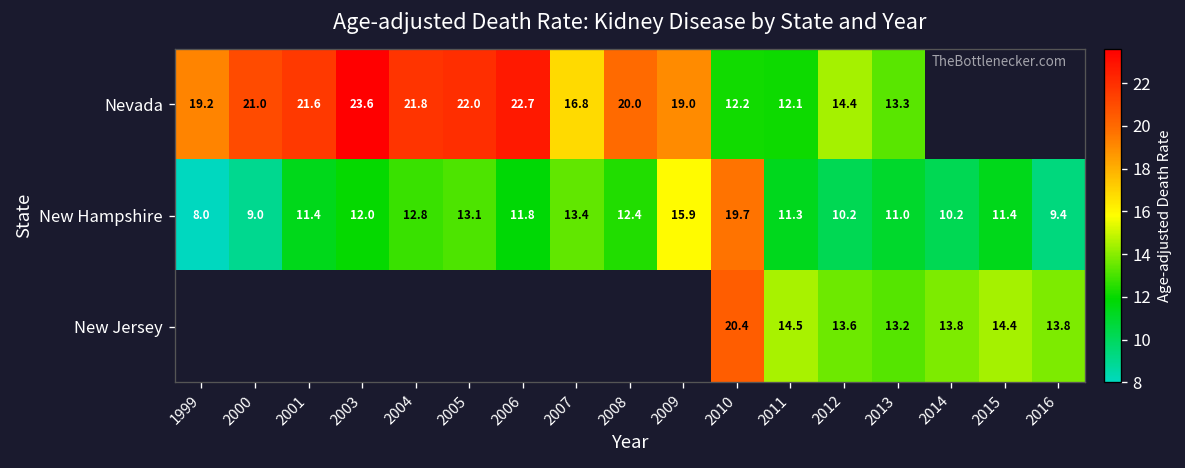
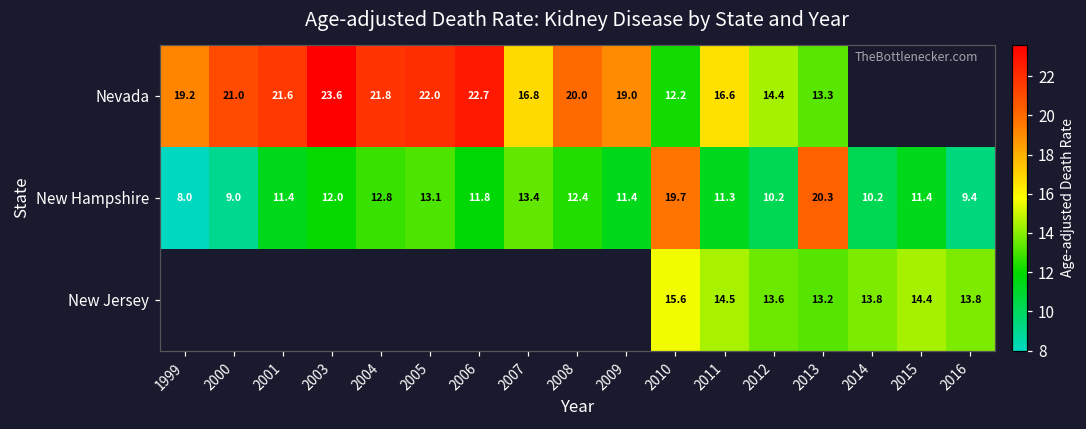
Nevada, 2011: 12.1 -> 16.6
New Hampshire, 2009: 15.9 -> 11.4
New Hampshire, 2013: 11.0 -> 20.3
New Jersey, 2010: 20.4 -> 15.6
